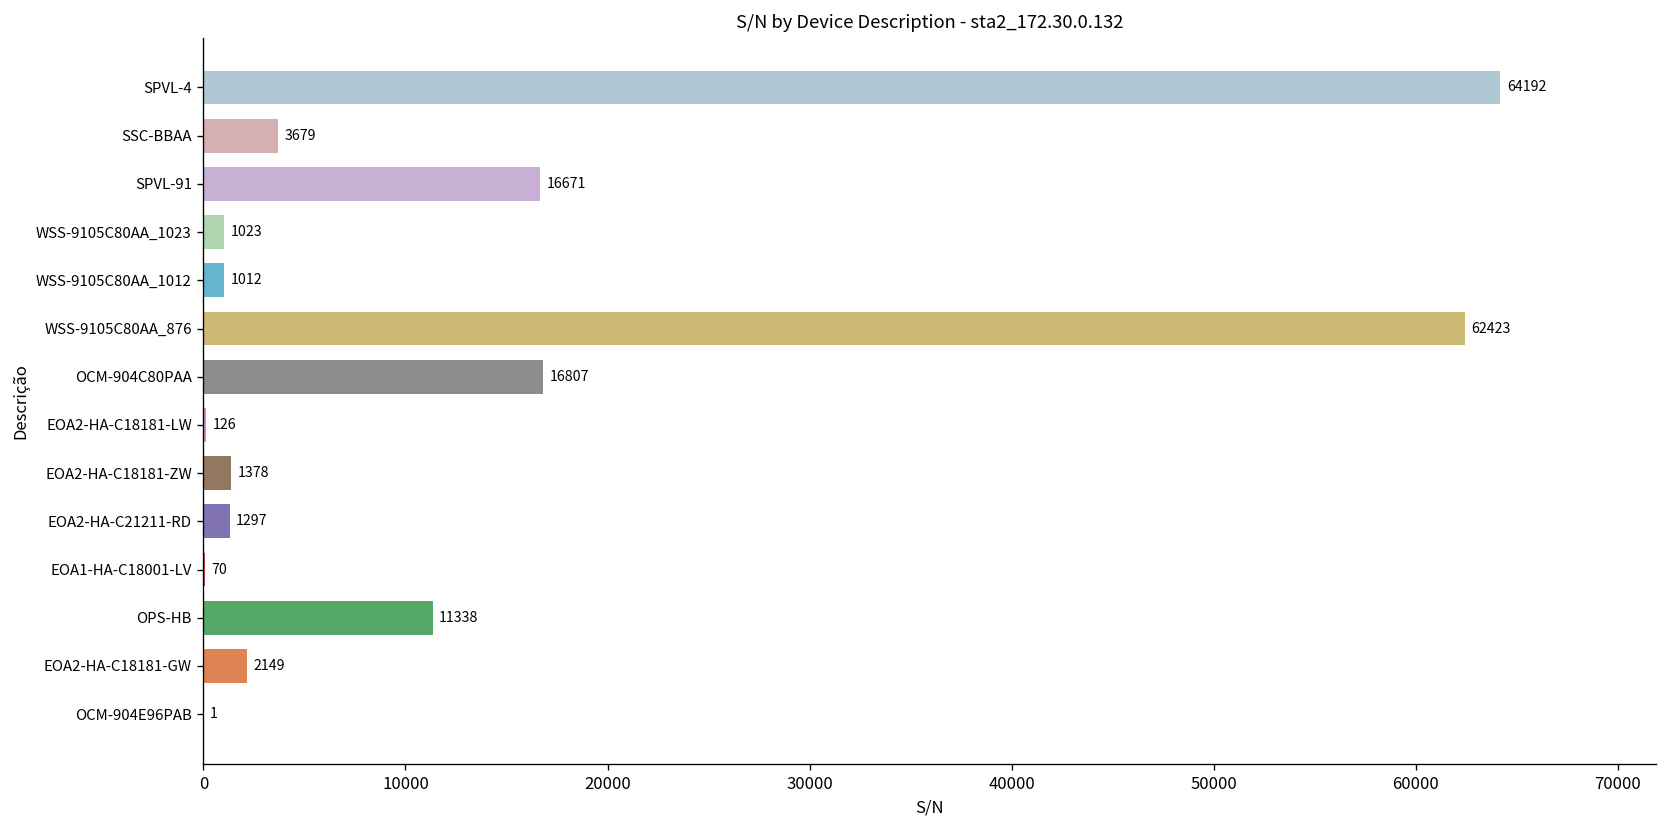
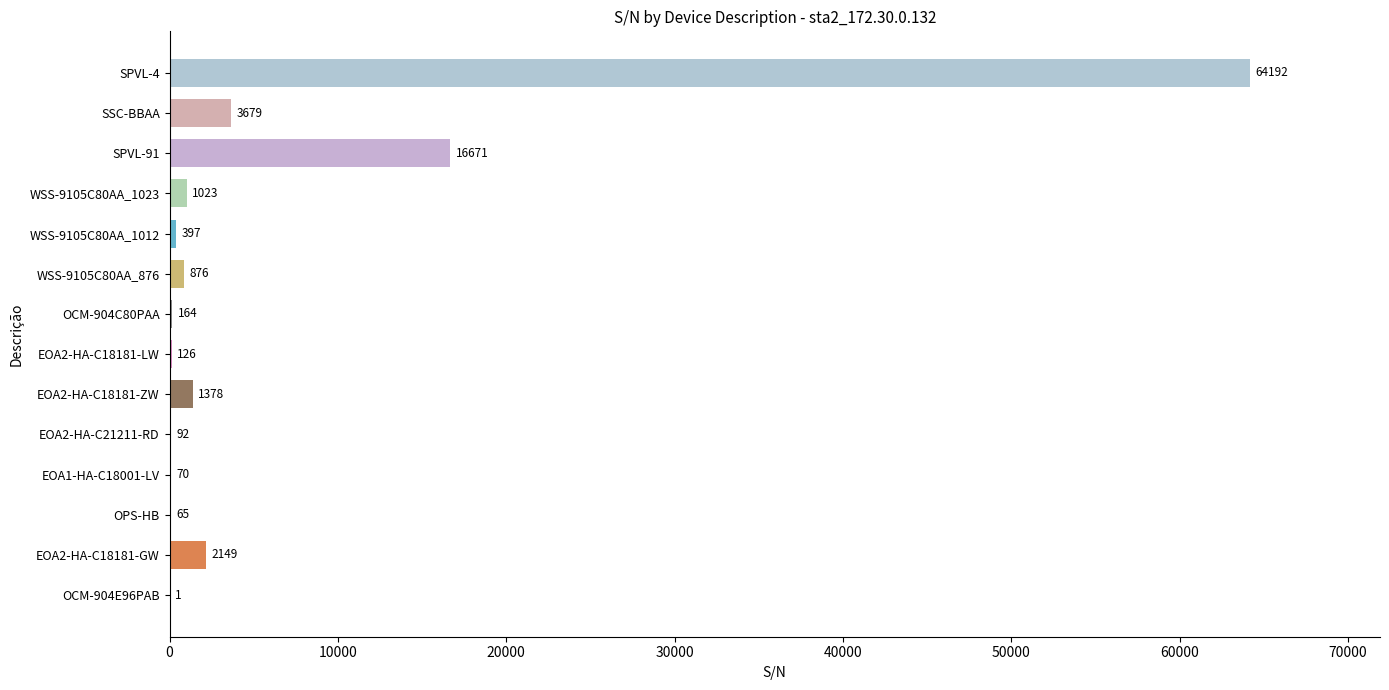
WSS-9105C80AA_1012: 1012 -> 397
WSS-9105C80AA_876: 62423 -> 876
OCM-904C80PAA: 16807 -> 164
EOA2-HA-C21211-RD: 1297 -> 92
OPS-HB: 11338 -> 65
